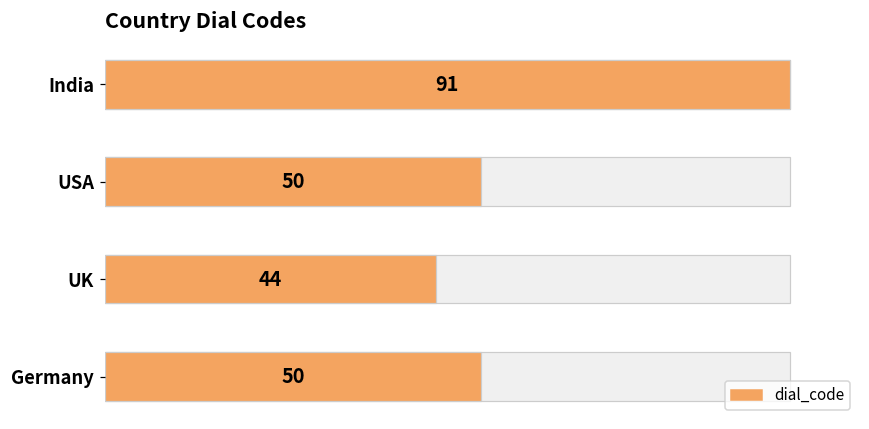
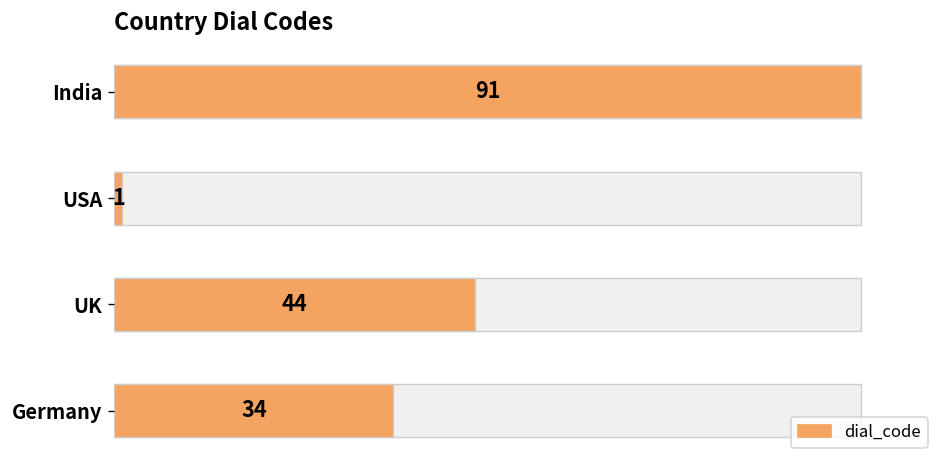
dial_code, USA: 50 -> 1
dial_code, Germany: 50 -> 34
